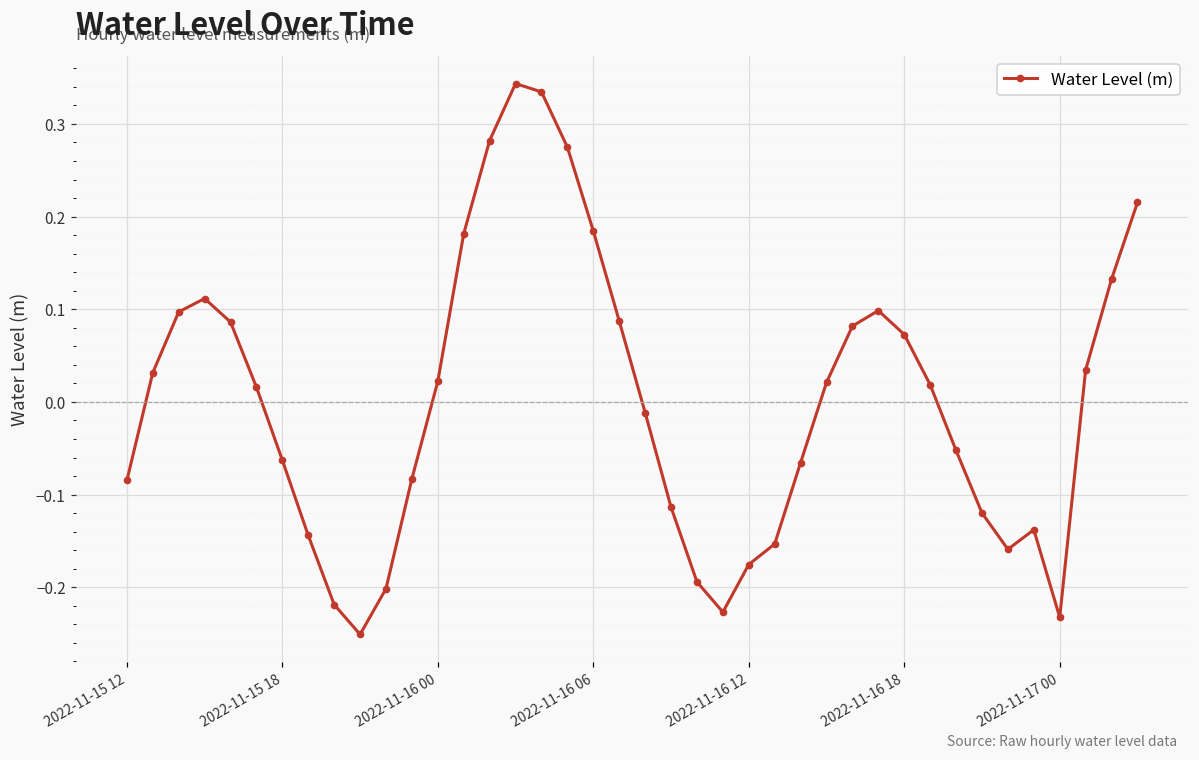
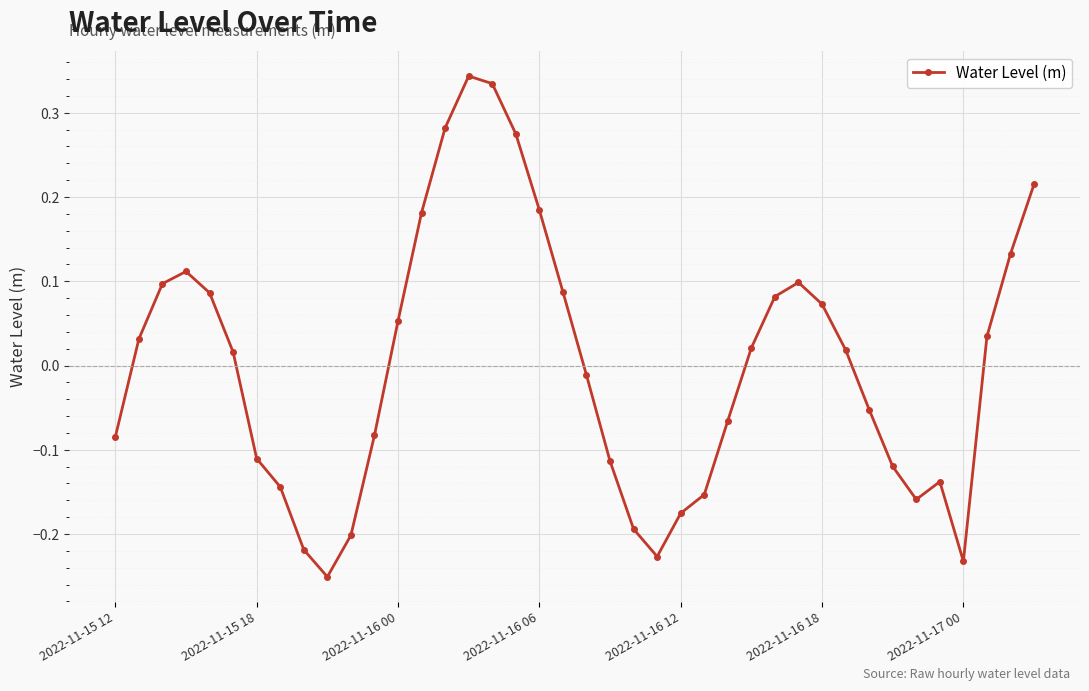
2022-11-15 18: -0.06 -> -0.11
2022-11-16 00: 0.02 -> 0.05
